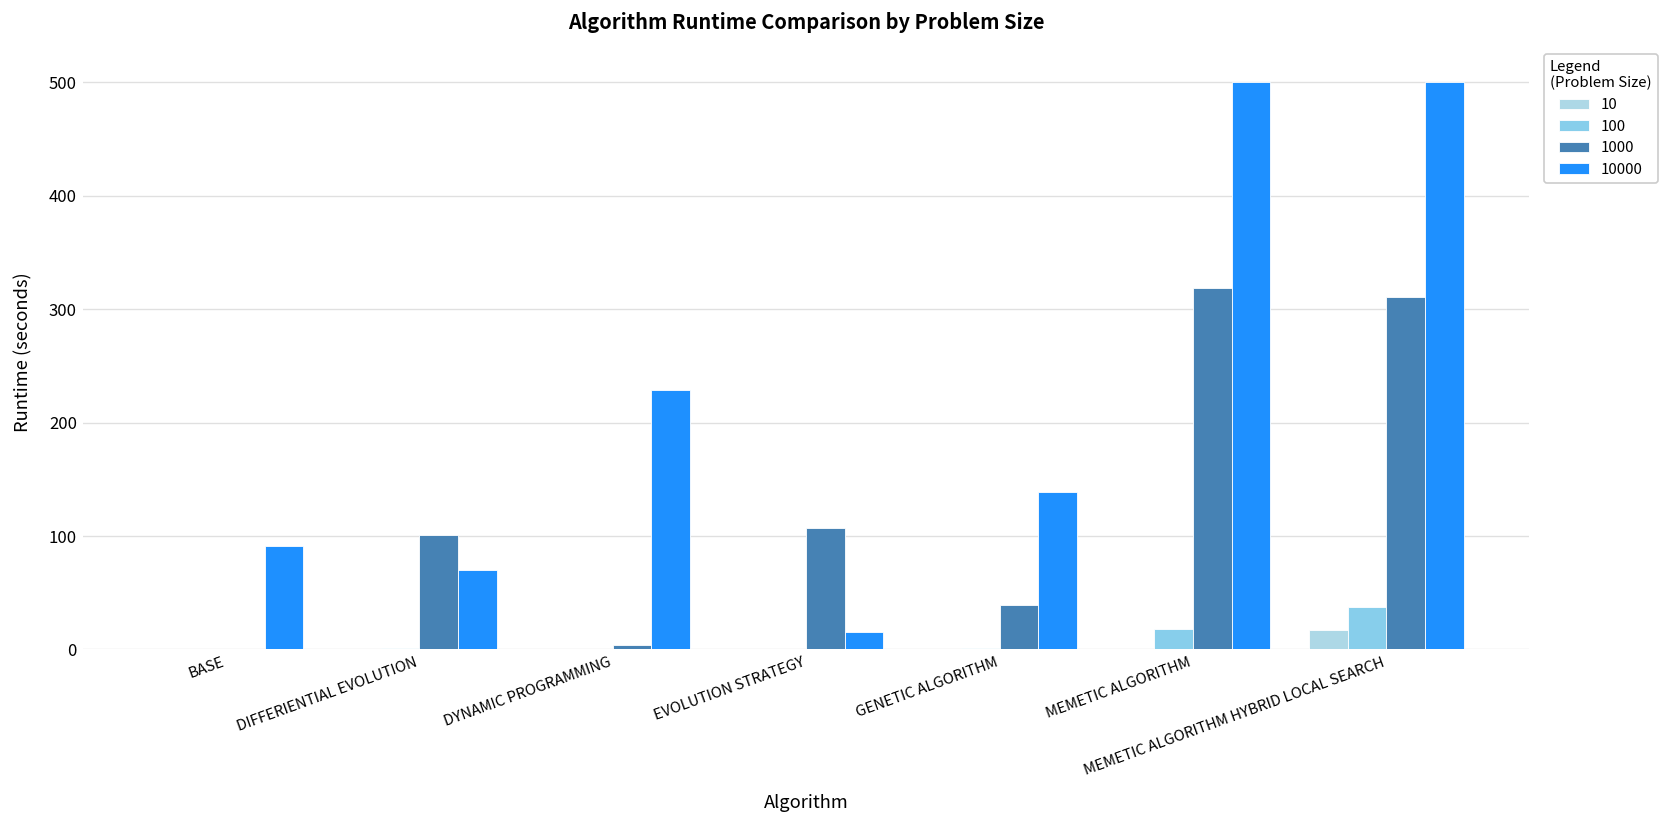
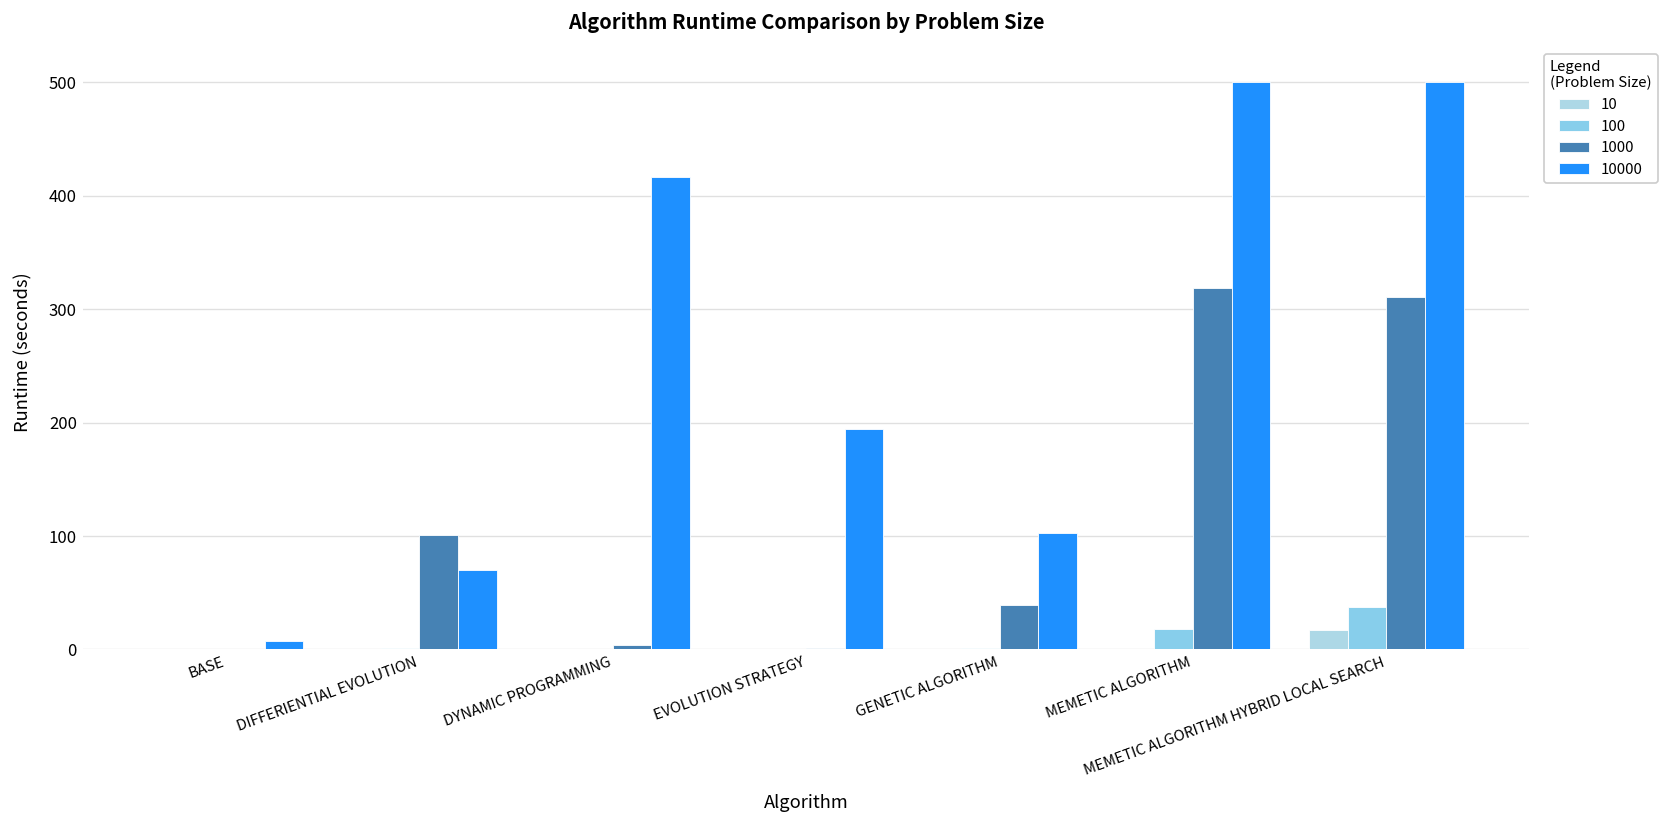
10000, BASE: 90 -> 10
10000, DYNAMIC PROGRAMMING: 230 -> 420
1000, EVOLUTION STRATEGY: 110 -> 0
10000, EVOLUTION STRATEGY: 20 -> 190
10000, GENETIC ALGORITHM: 140 -> 100
